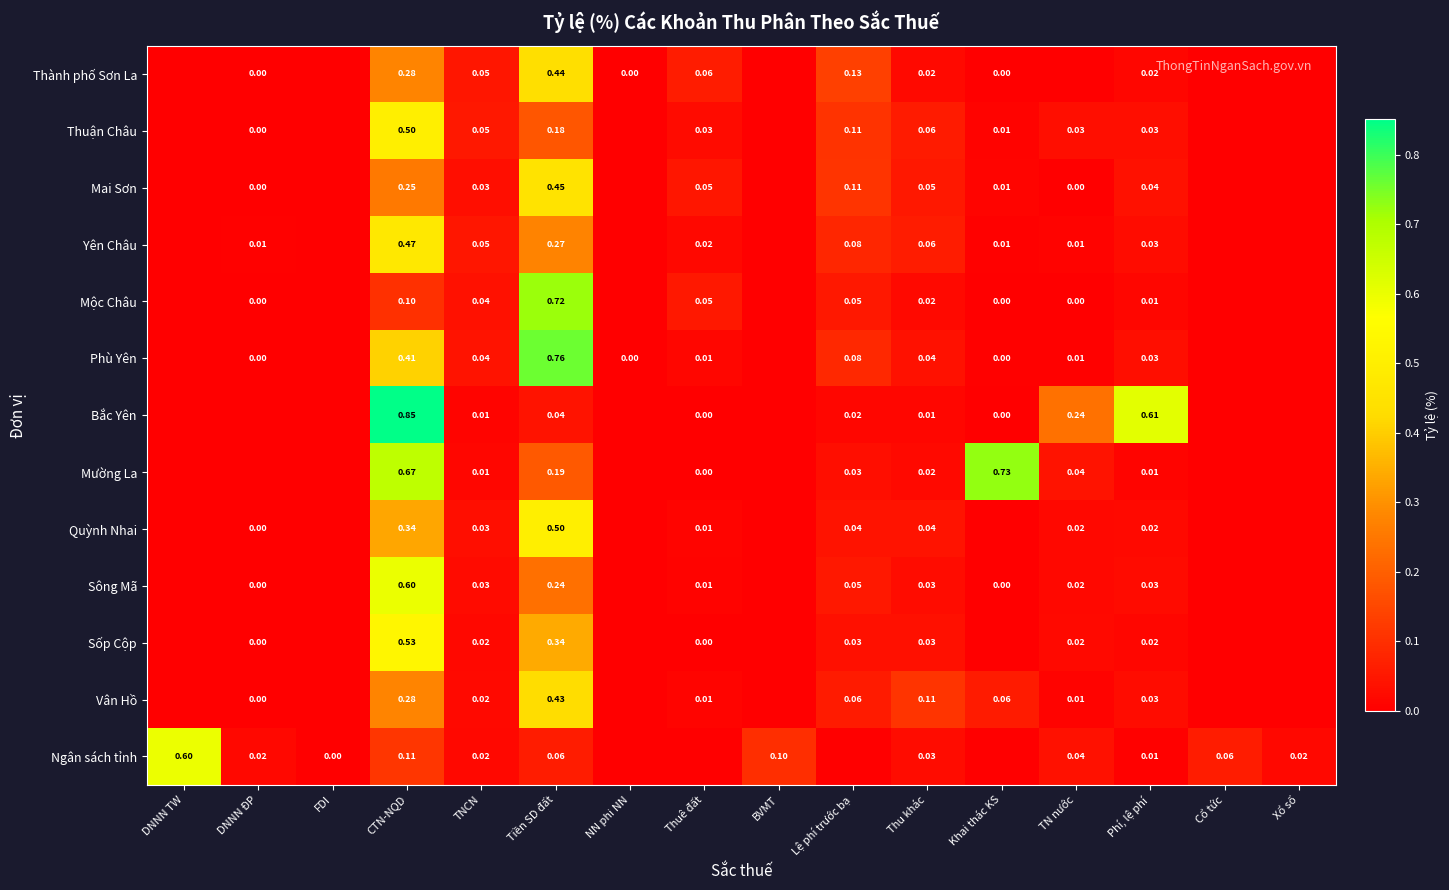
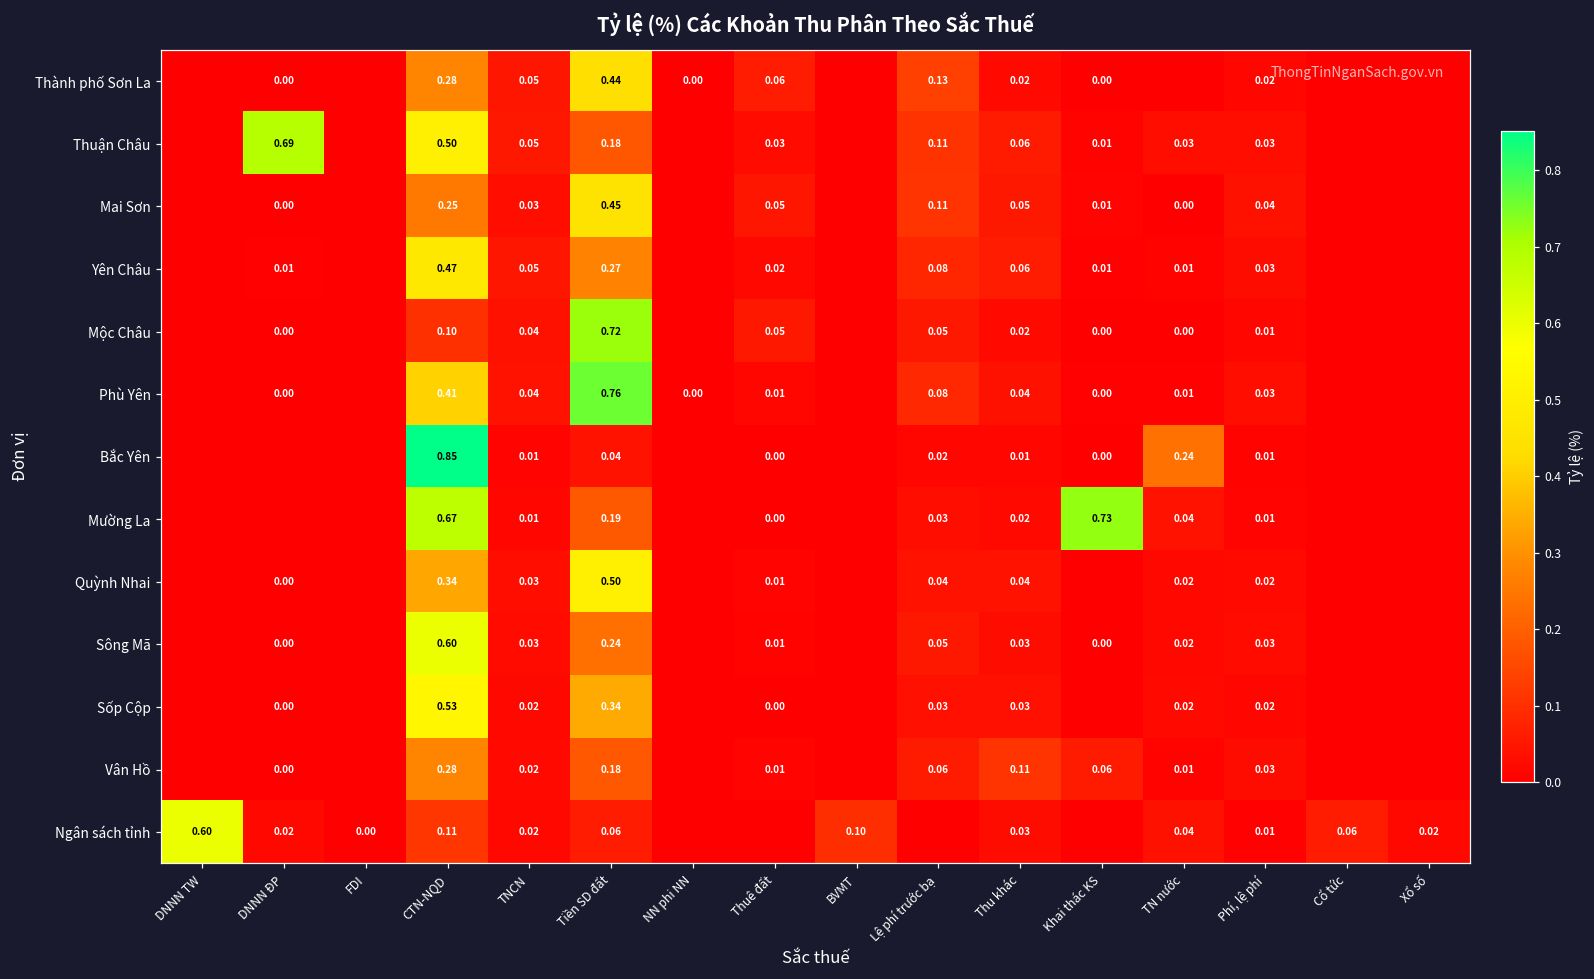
Thuận Châu, DNNN ĐP: 0.00 -> 0.69
Bắc Yên, Phí, lệ phí: 0.61 -> 0.01
Vân Hồ, Tiền SD đất: 0.43 -> 0.18
